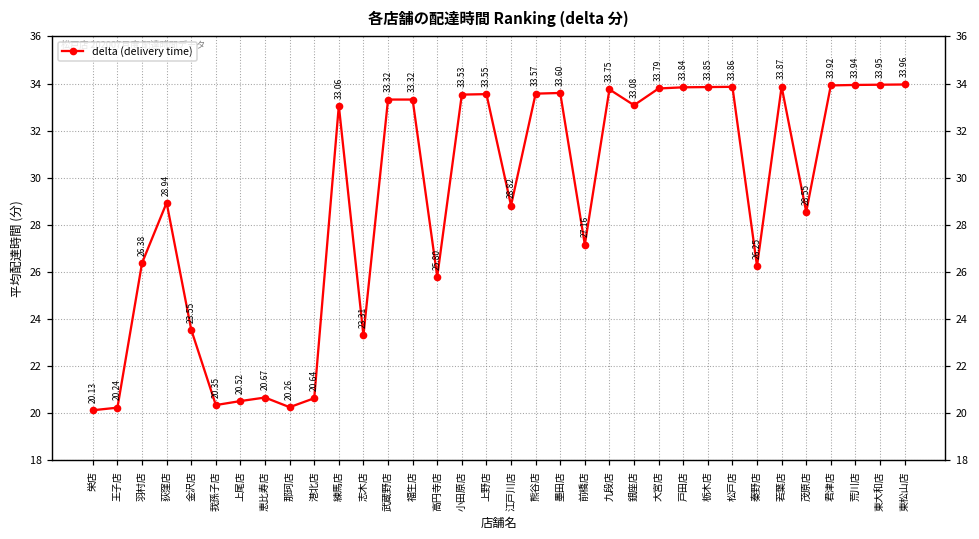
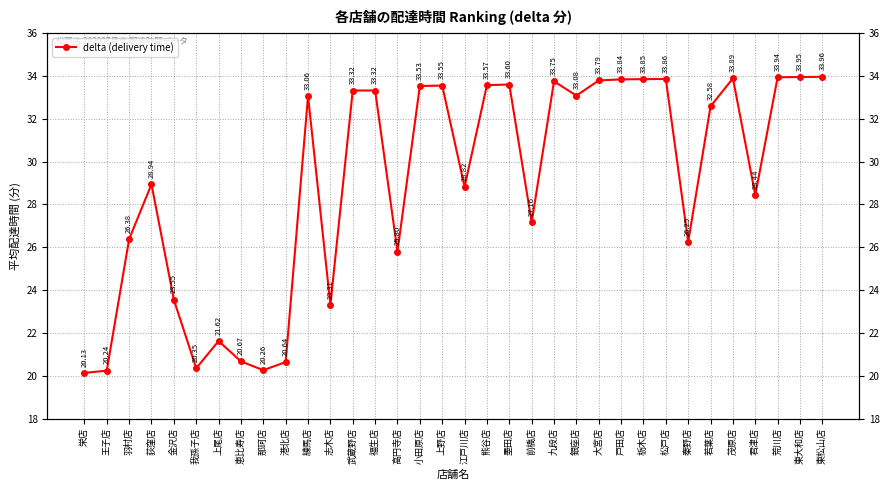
上尾店: 20.52 -> 21.62
若葉店: 33.87 -> 32.58
茂原店: 28.55 -> 33.89
君津店: 33.92 -> 28.44
